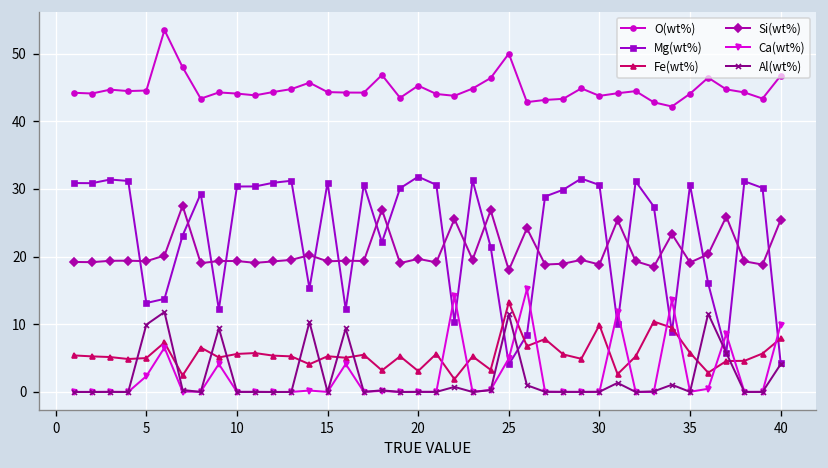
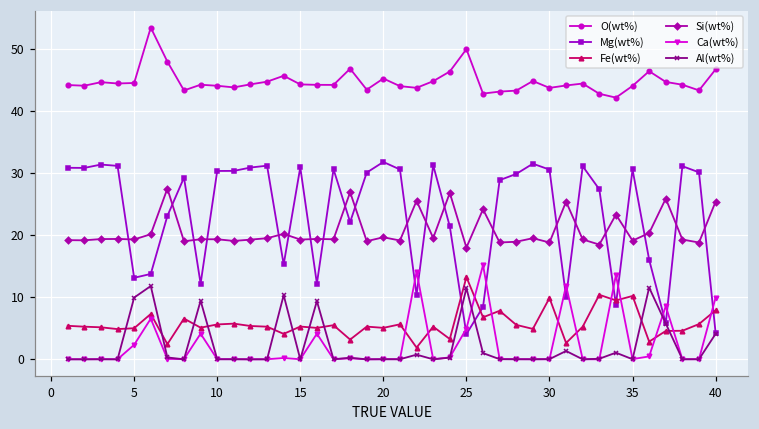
Fe(wt%), 20: 3 -> 5
Fe(wt%), 35: 6 -> 10
